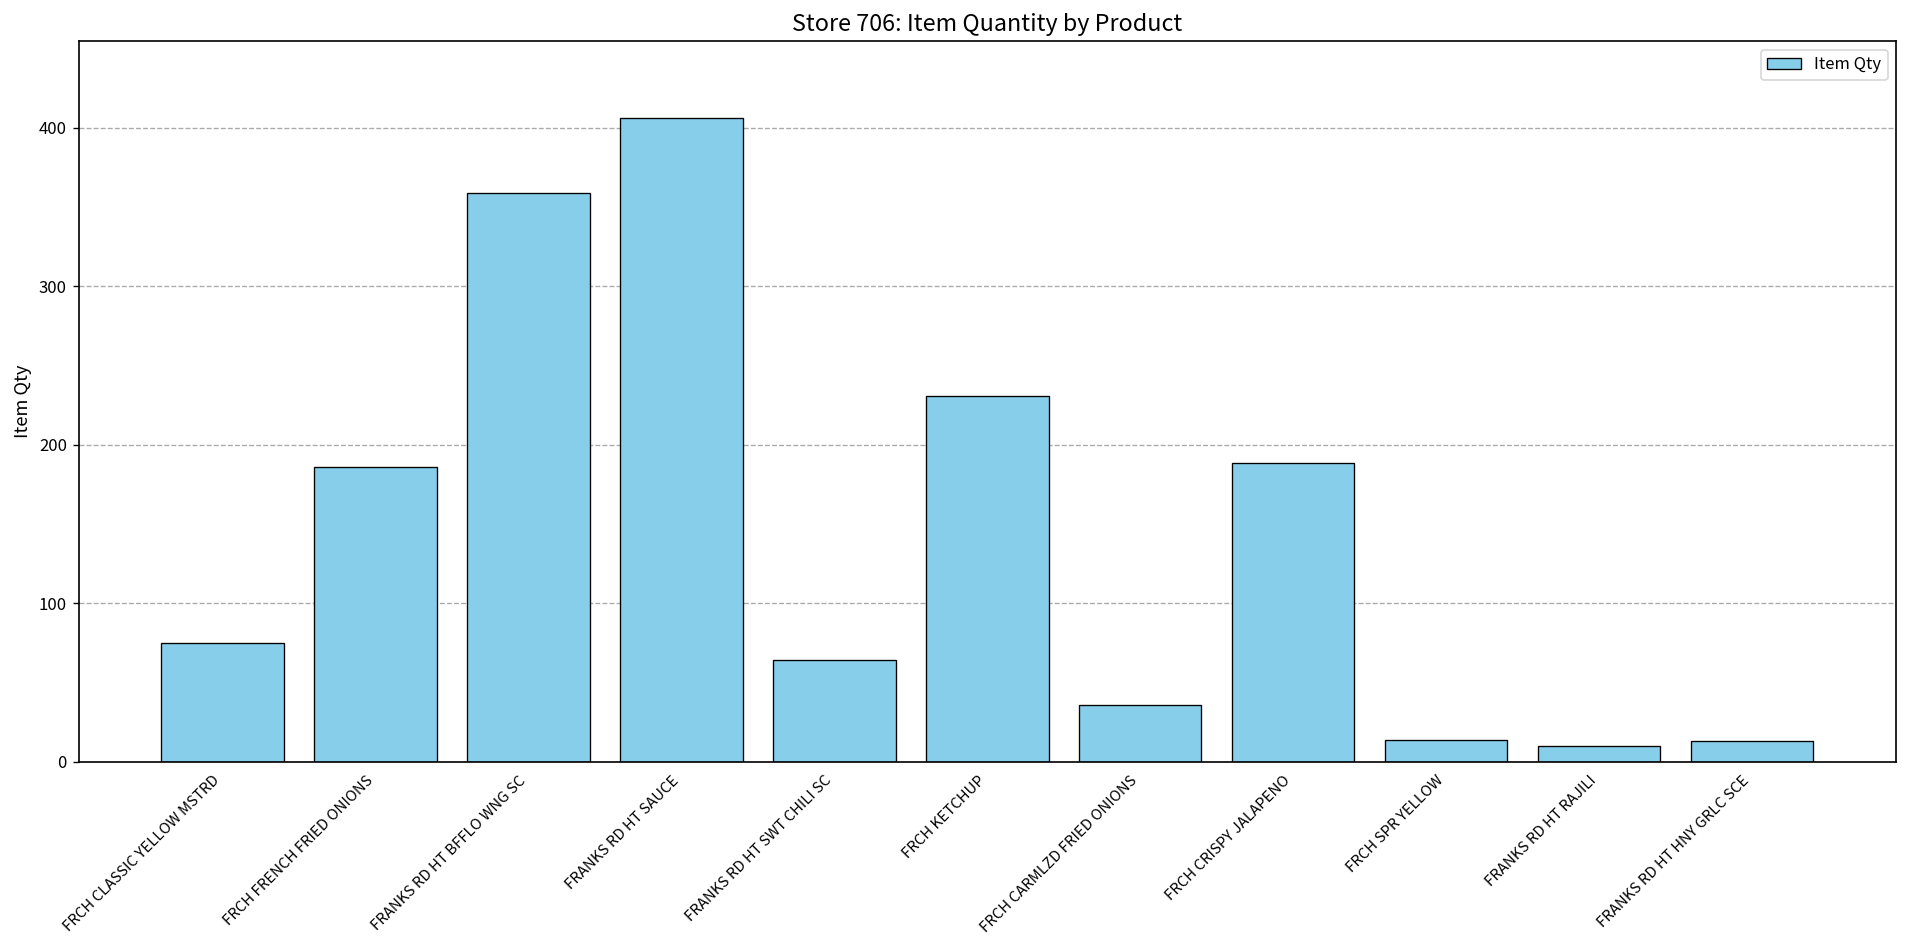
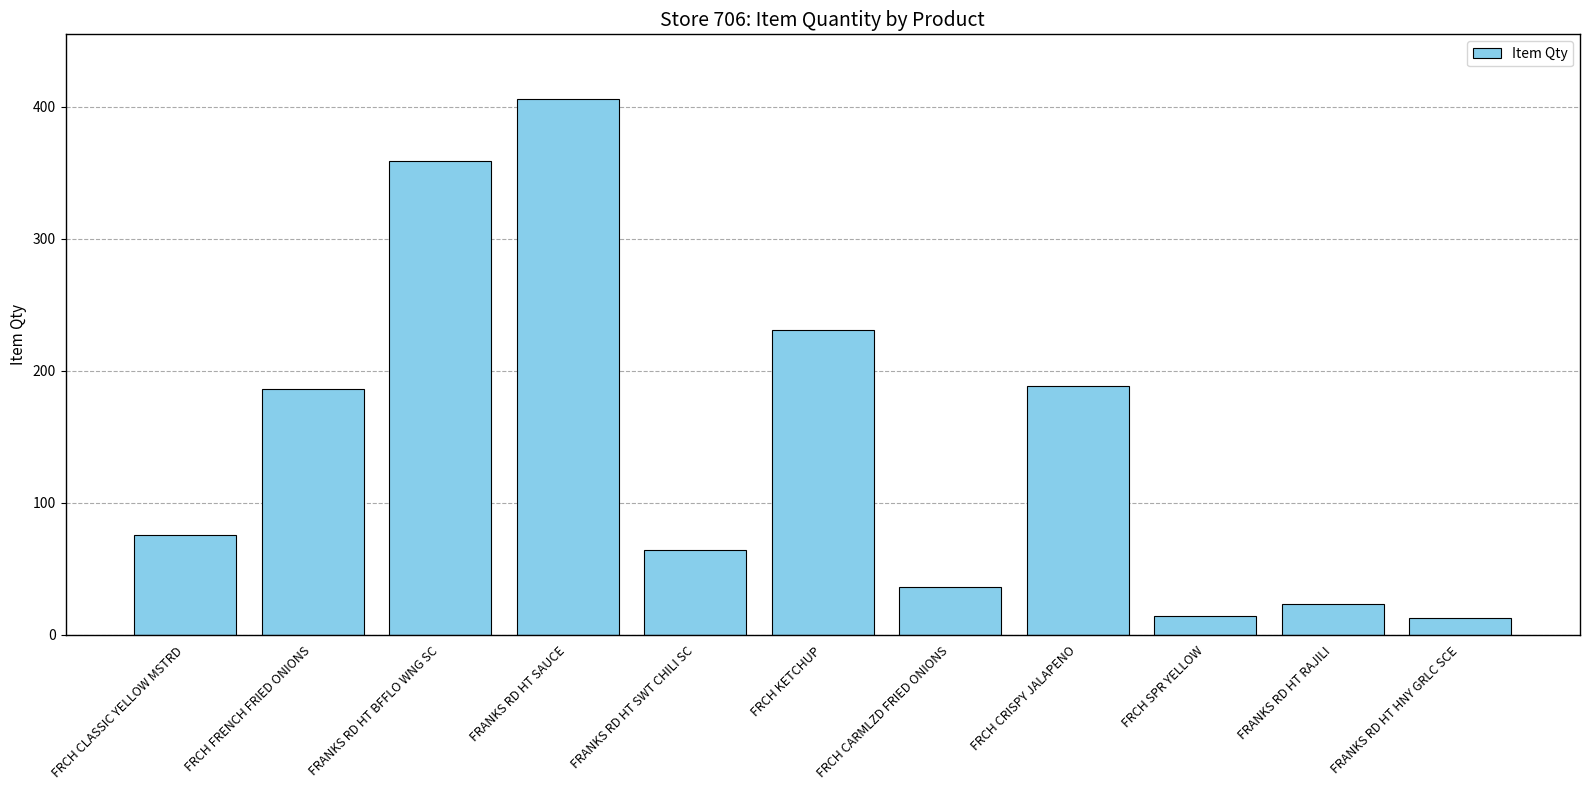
FRANKS RD HT RAJILI: 10 -> 24
